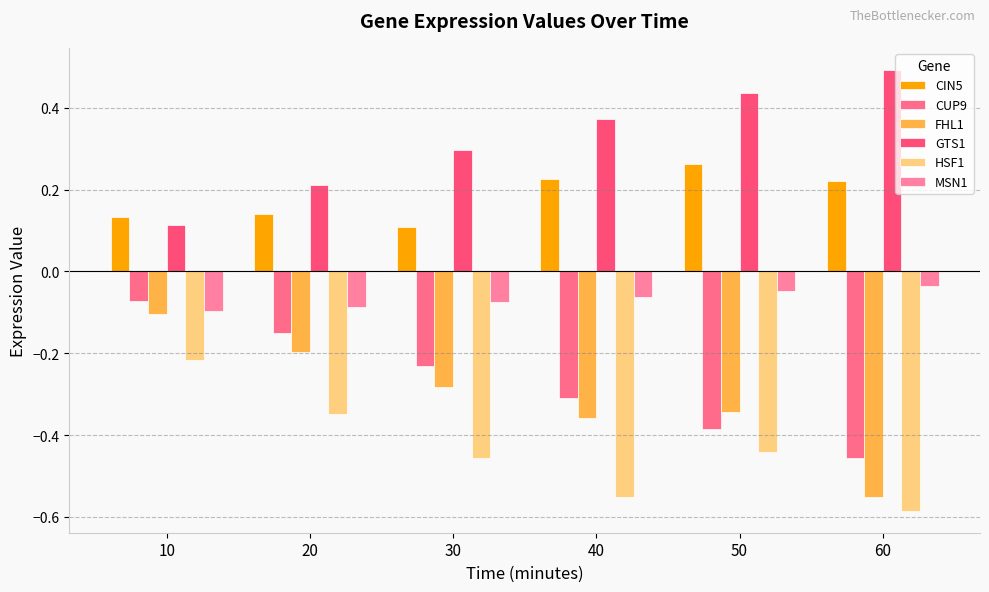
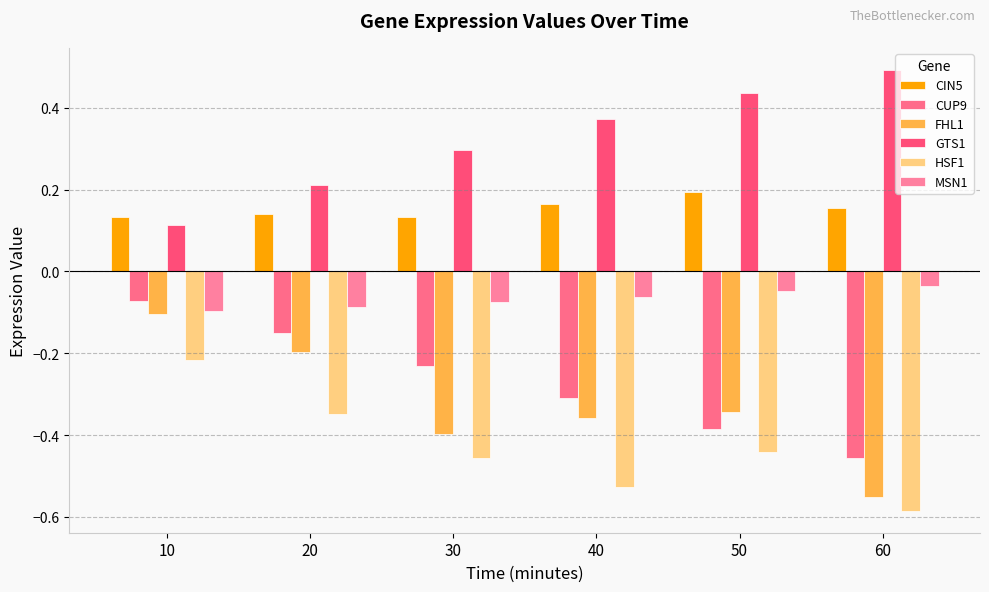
CIN5, 30: 0.11 -> 0.13
FHL1, 30: -0.28 -> -0.40
CIN5, 40: 0.23 -> 0.16
HSF1, 40: -0.55 -> -0.53
CIN5, 50: 0.26 -> 0.19
CIN5, 60: 0.22 -> 0.15
